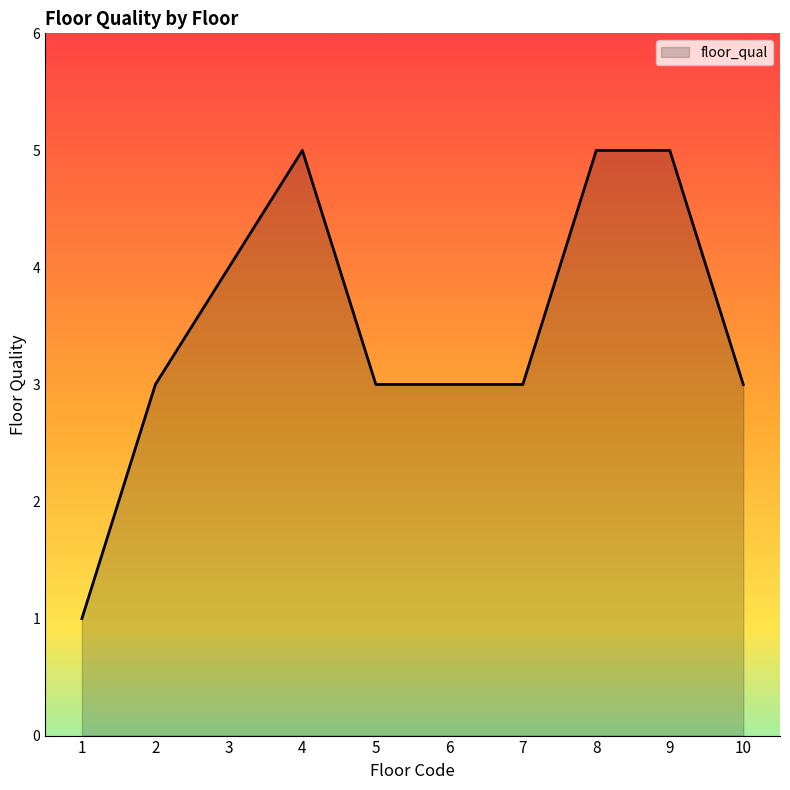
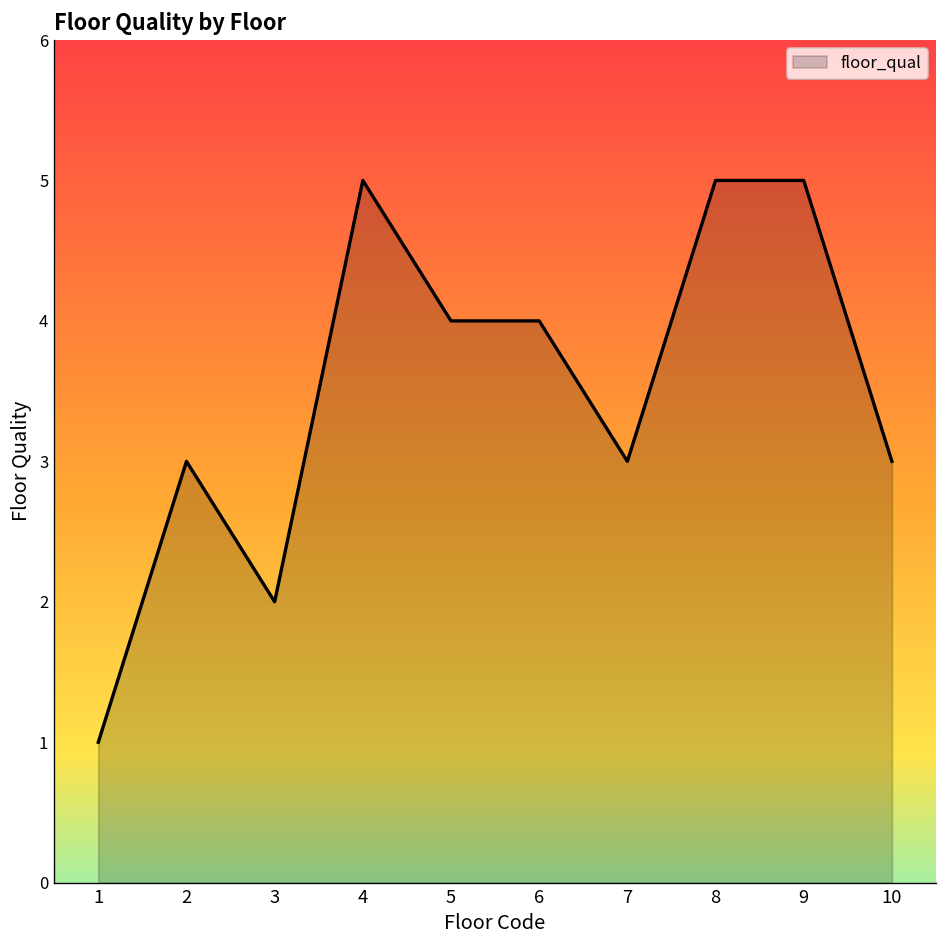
3: 4 -> 2
5: 3 -> 4
6: 3 -> 4
